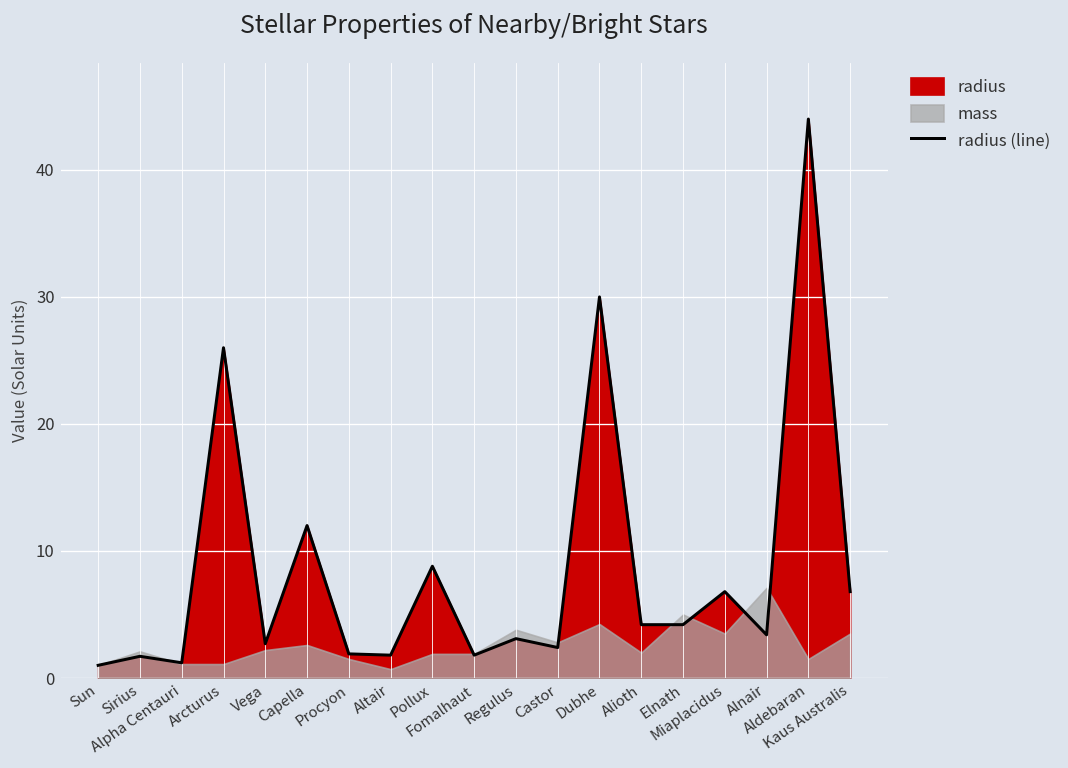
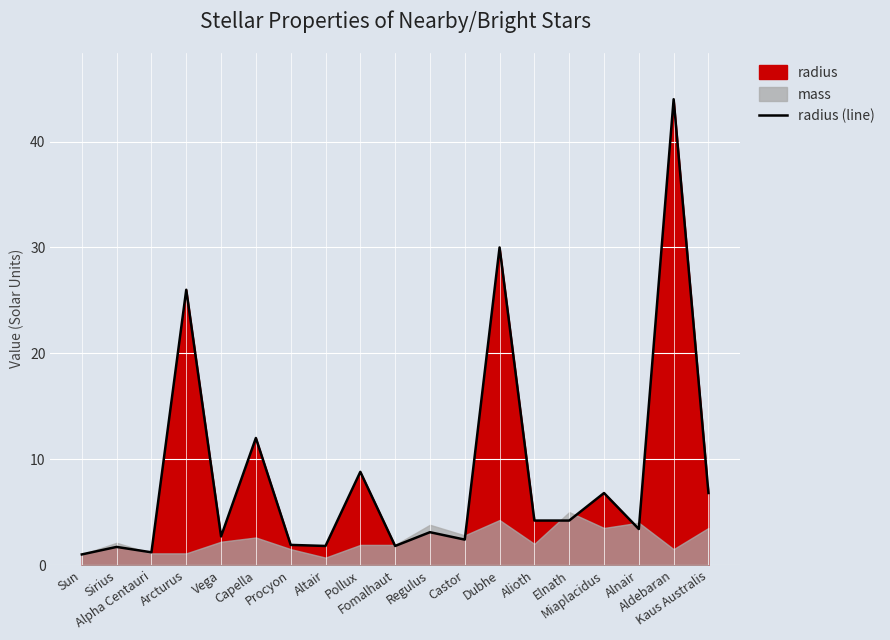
mass, Alnair: 7.1 -> 4.0
